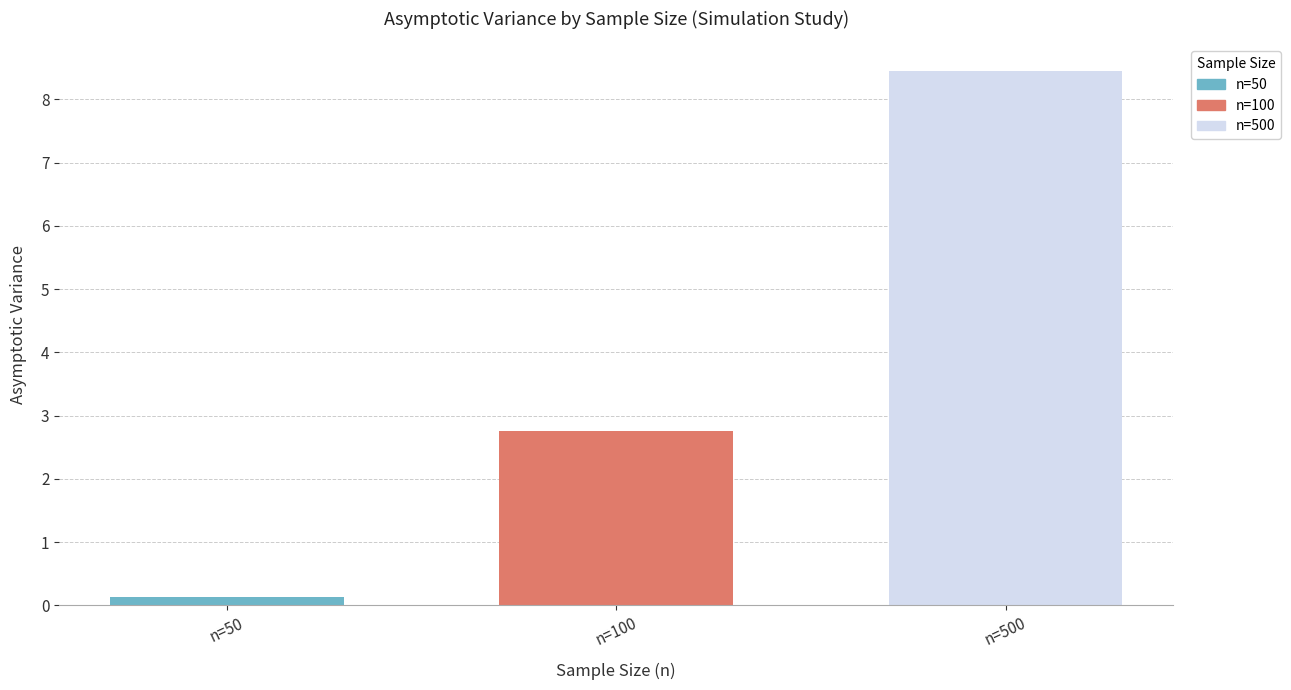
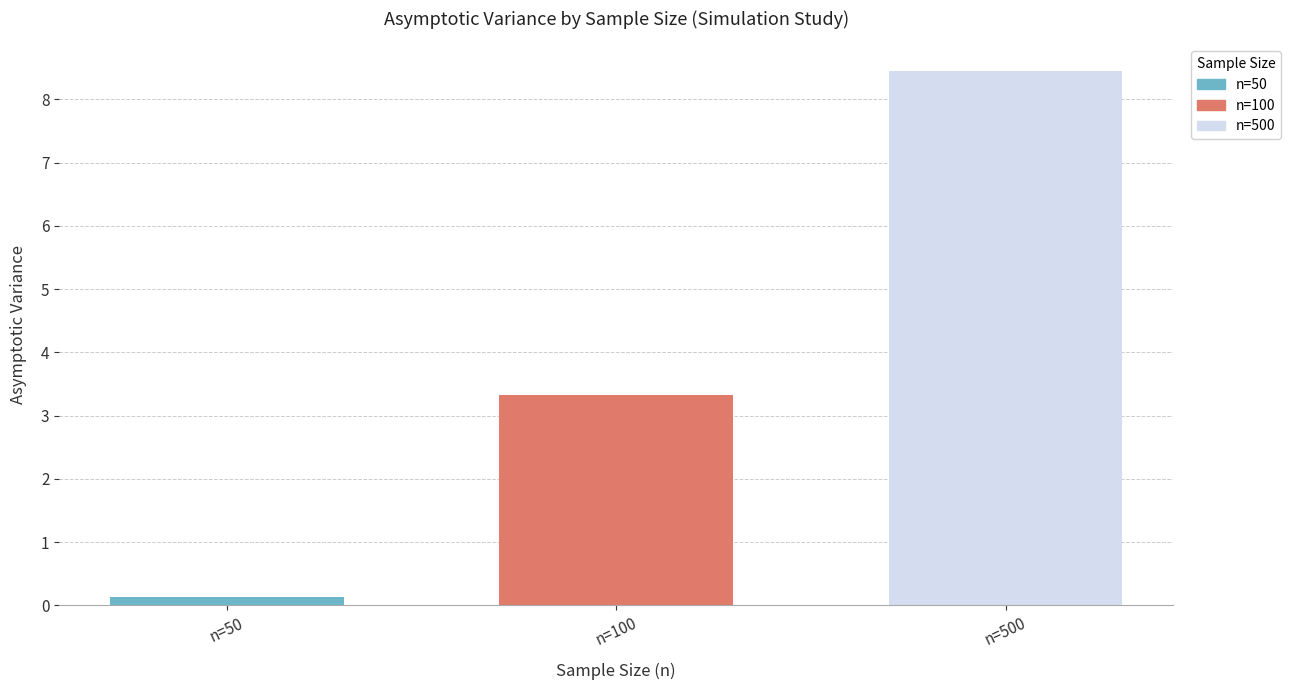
n=100: 2.8 -> 3.3
